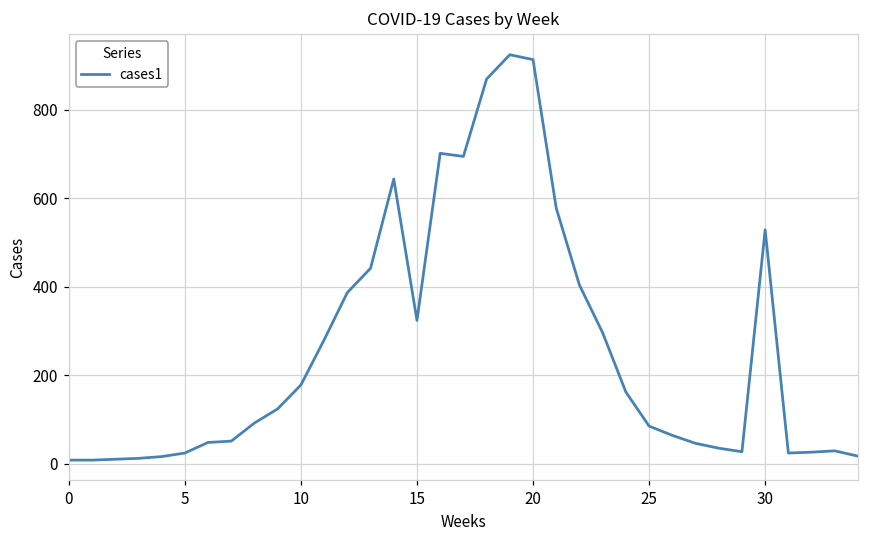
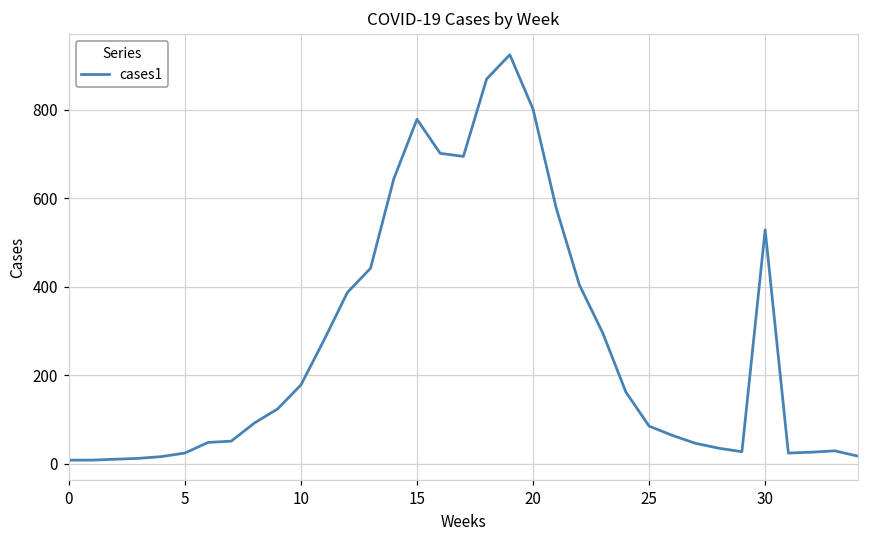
15: 320 -> 780
20: 910 -> 800
